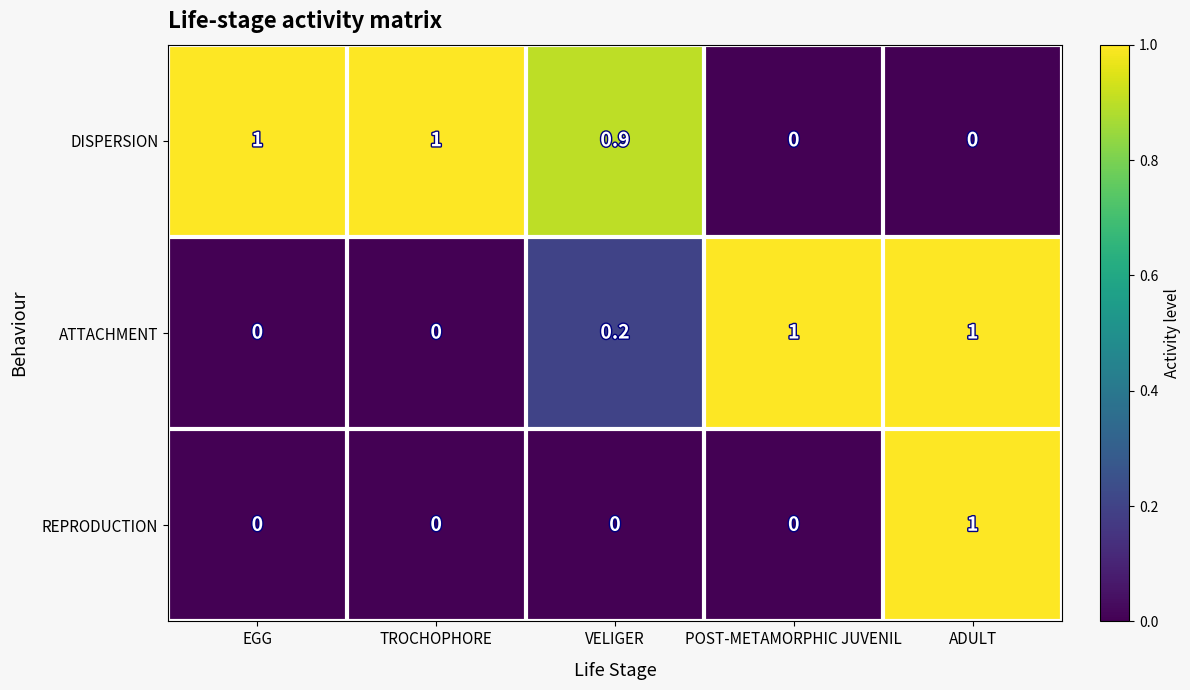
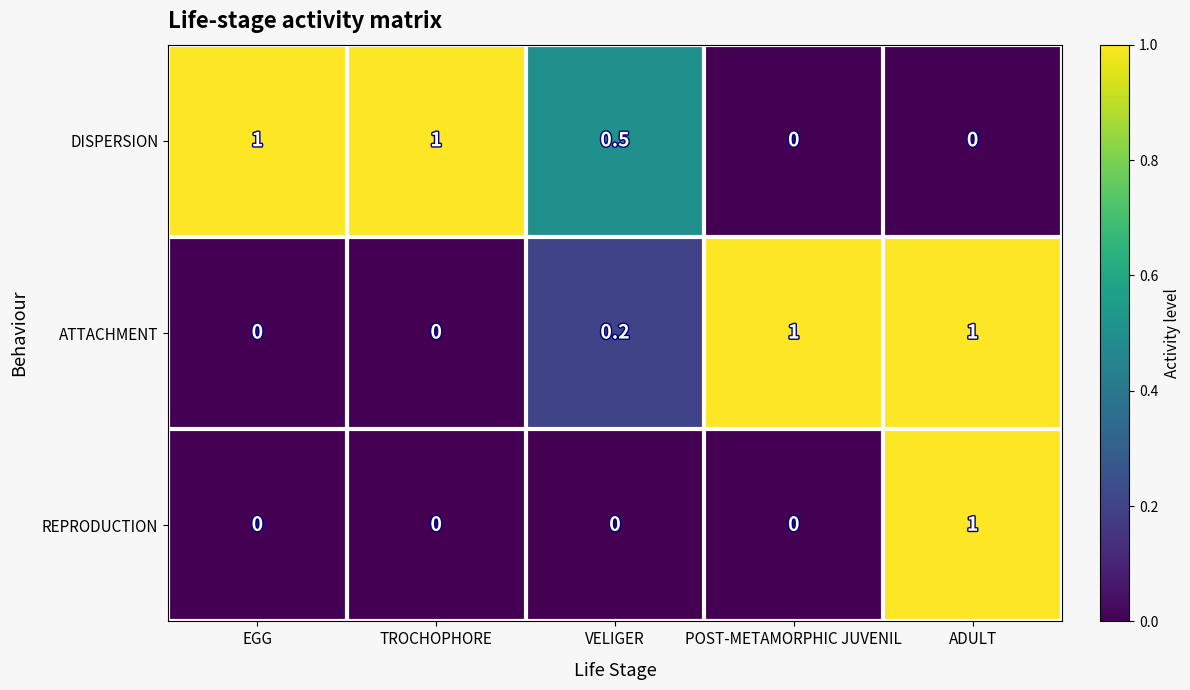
DISPERSION, VELIGER: 0.9 -> 0.5
